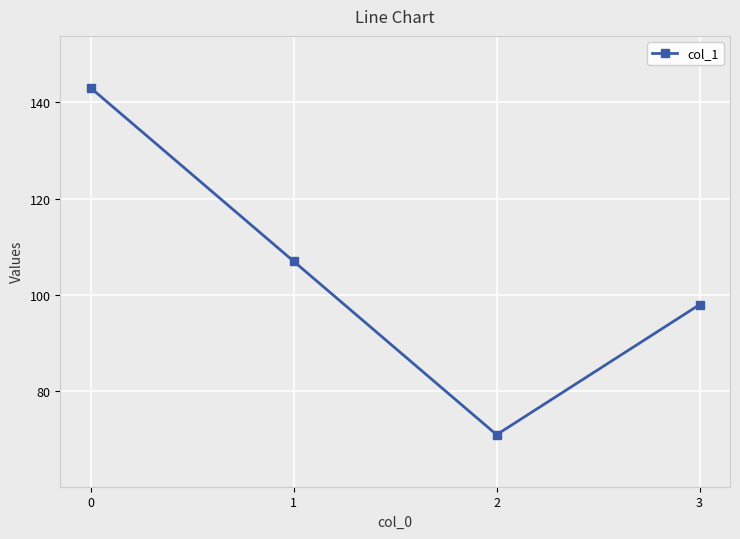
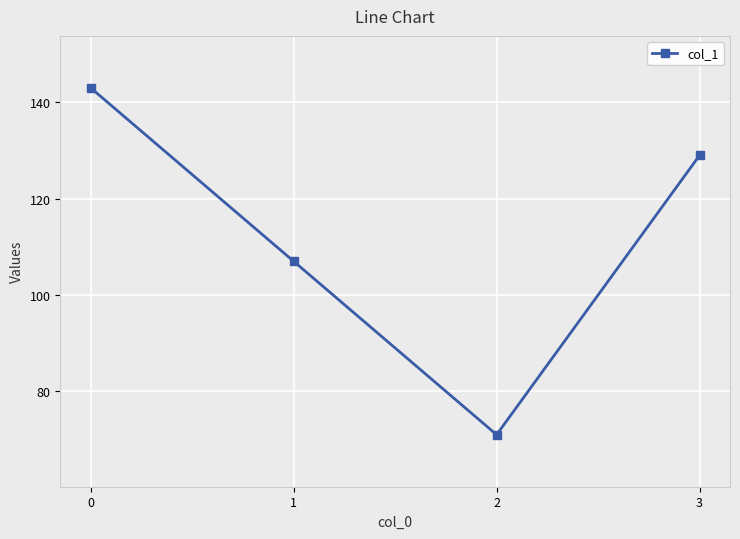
3: 98 -> 129
